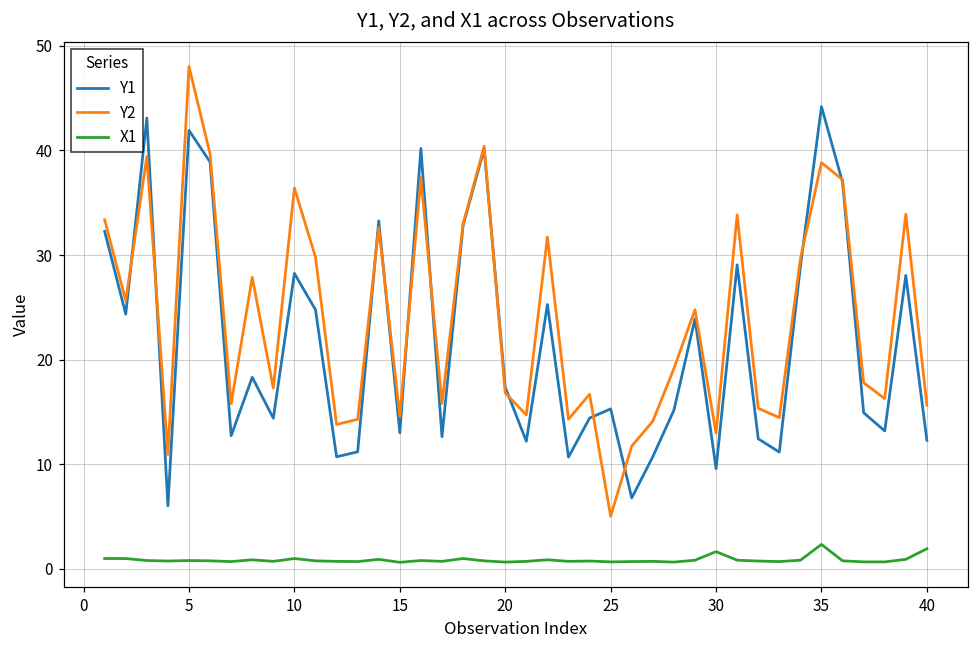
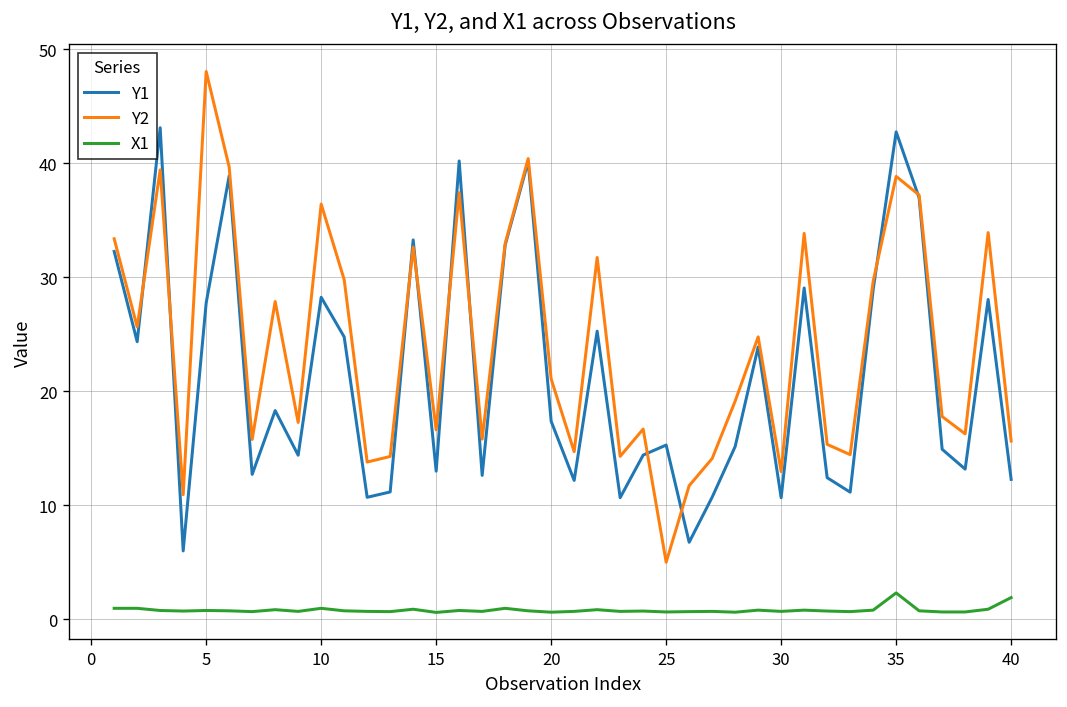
Y1, 5: 42 -> 28
Y2, 15: 15 -> 17
Y2, 20: 17 -> 21
Y1, 30: 10 -> 11
X1, 30: 2 -> 1
Y1, 35: 44 -> 43
